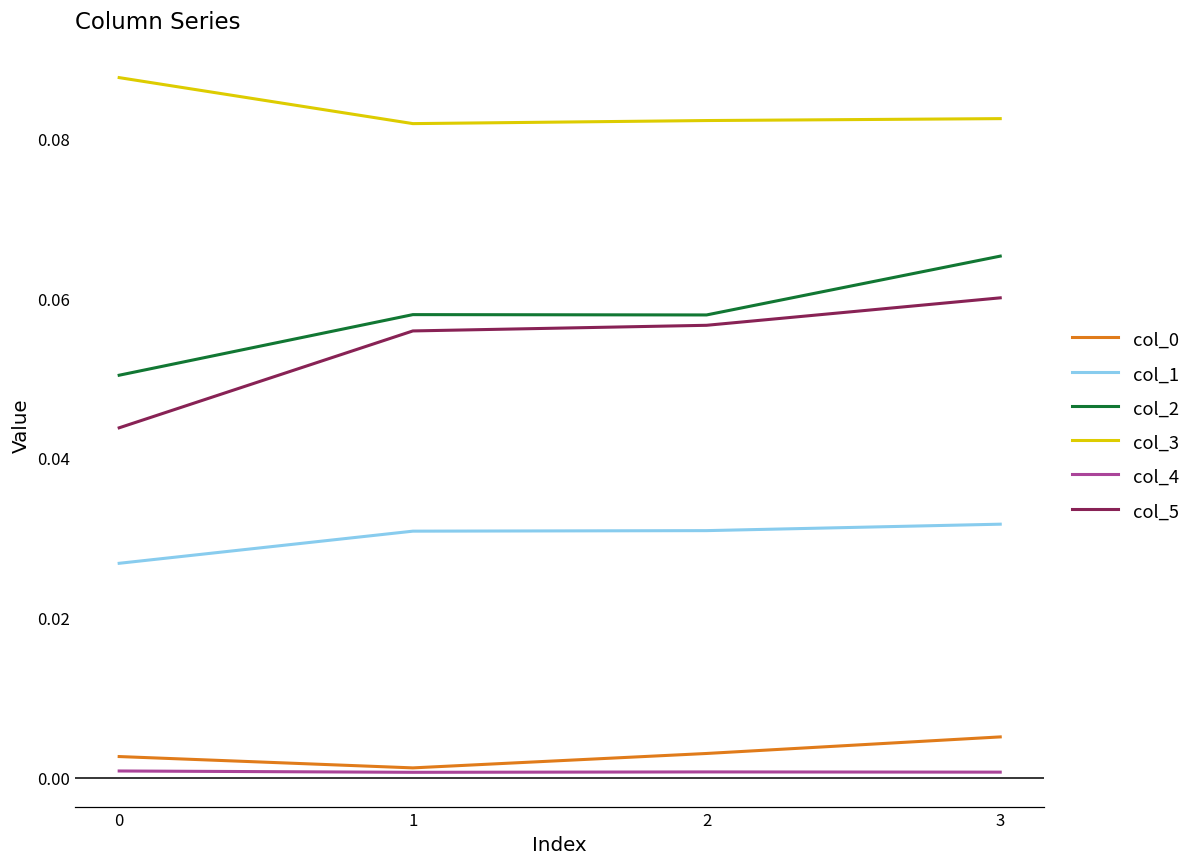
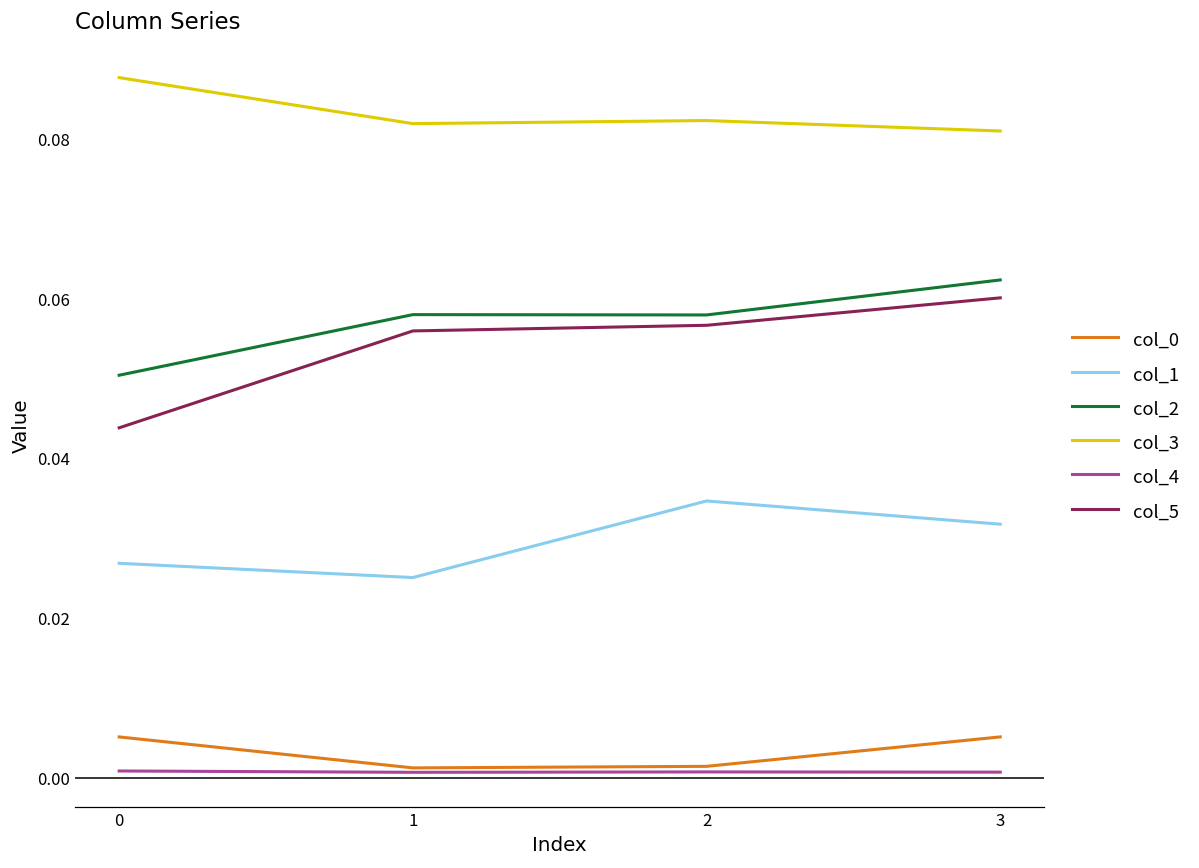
col_0, 0: 0.003 -> 0.005
col_1, 1: 0.031 -> 0.025
col_0, 2: 0.003 -> 0.001
col_1, 2: 0.031 -> 0.035
col_2, 3: 0.065 -> 0.062
col_3, 3: 0.082 -> 0.081
